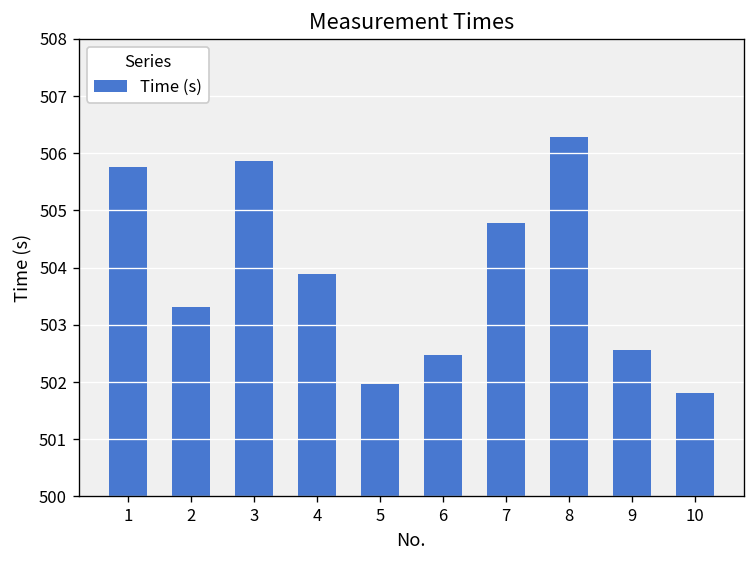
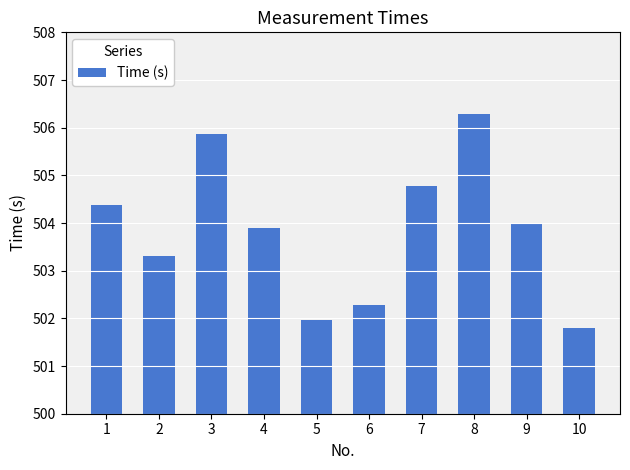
1: 505.8 -> 504.4
6: 502.5 -> 502.3
9: 502.6 -> 504.0
